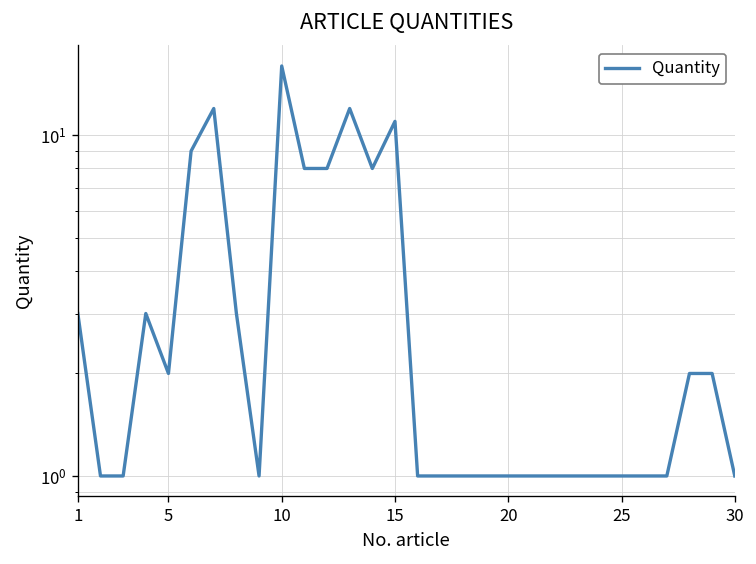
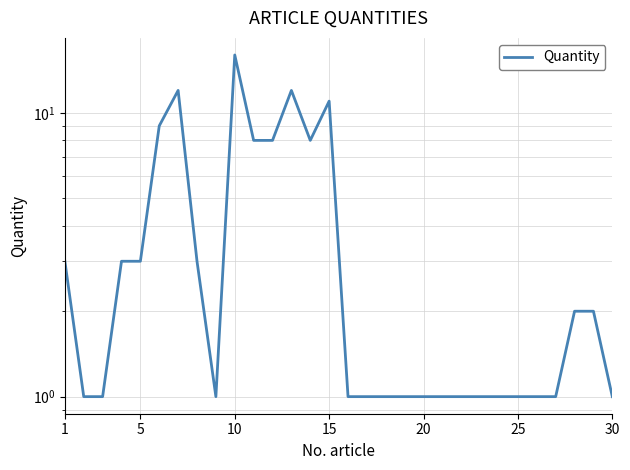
5: 2 -> 3
